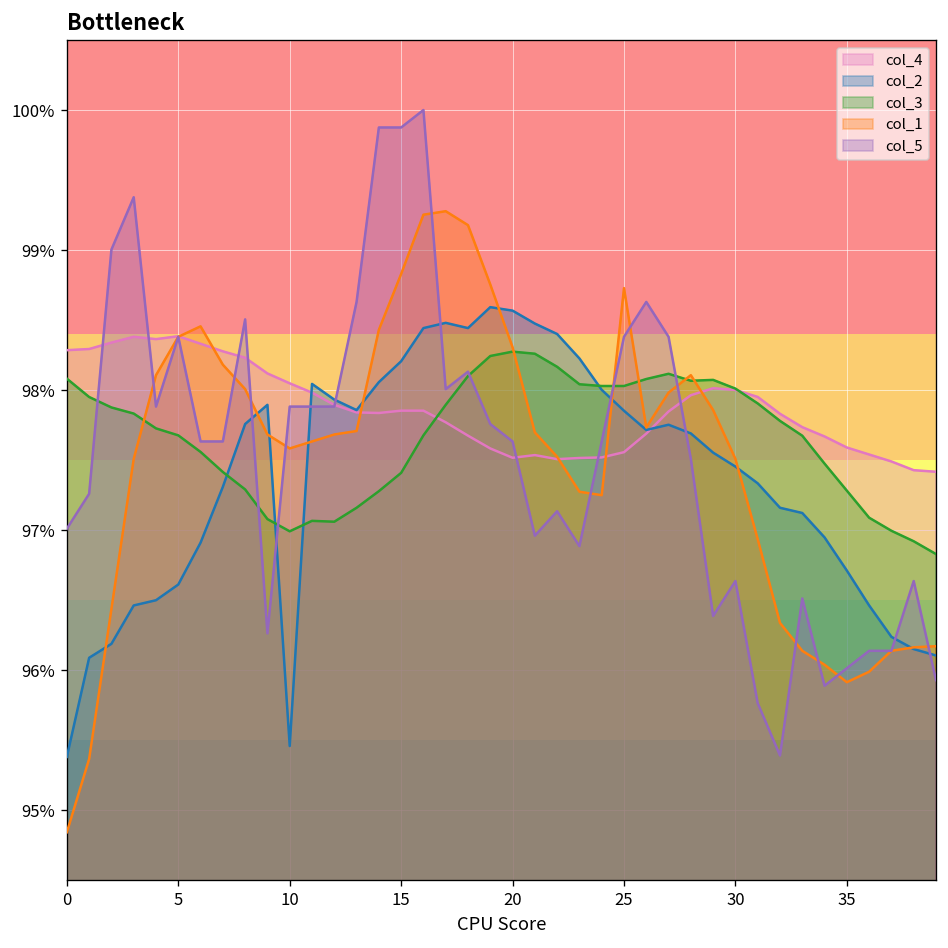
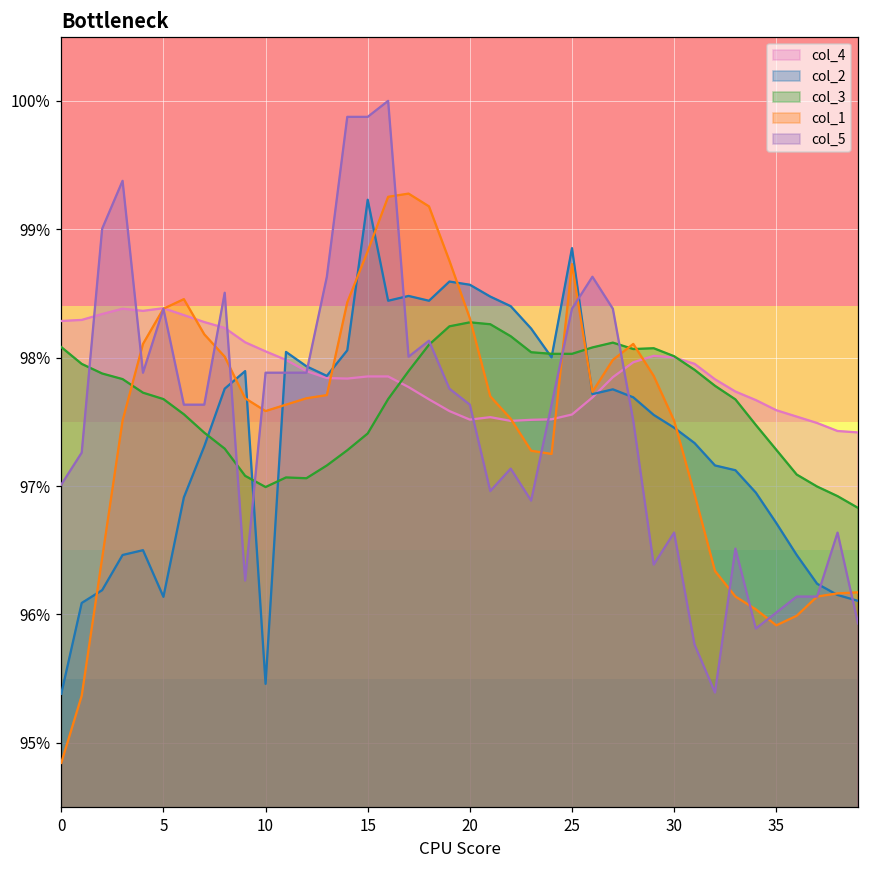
col_2, 5: 96.61% -> 96.14%
col_2, 15: 98.21% -> 99.23%
col_2, 25: 97.85% -> 98.85%
